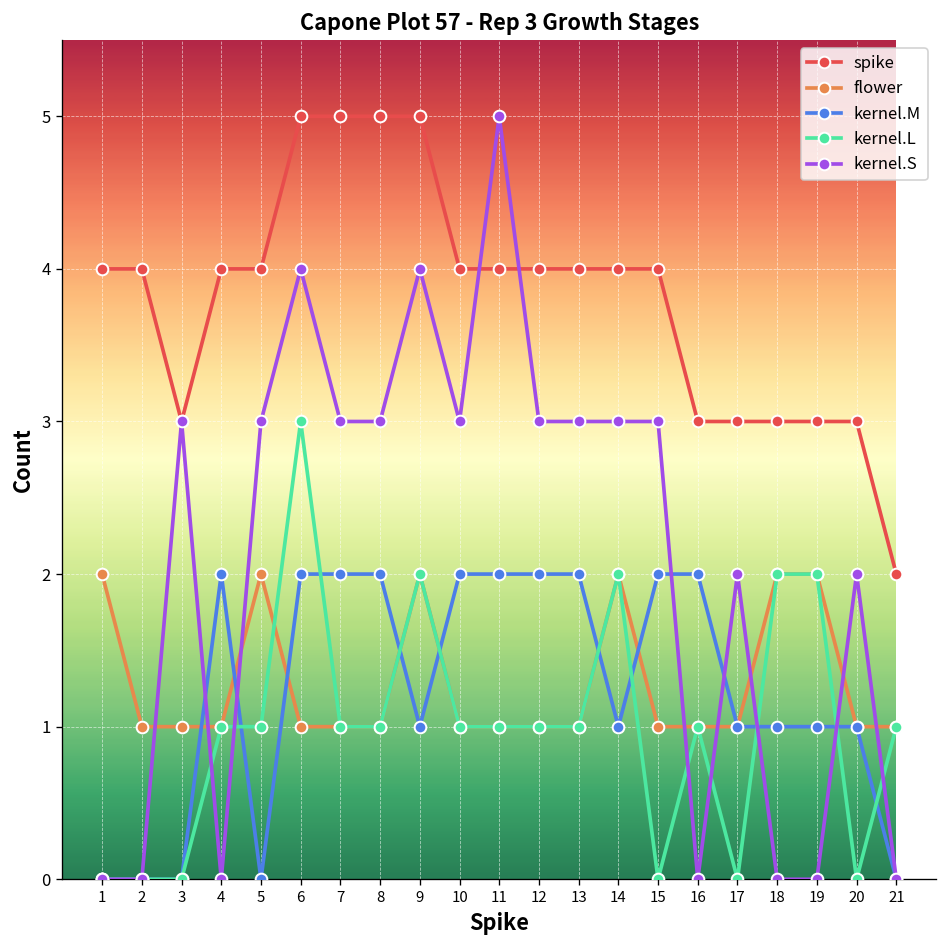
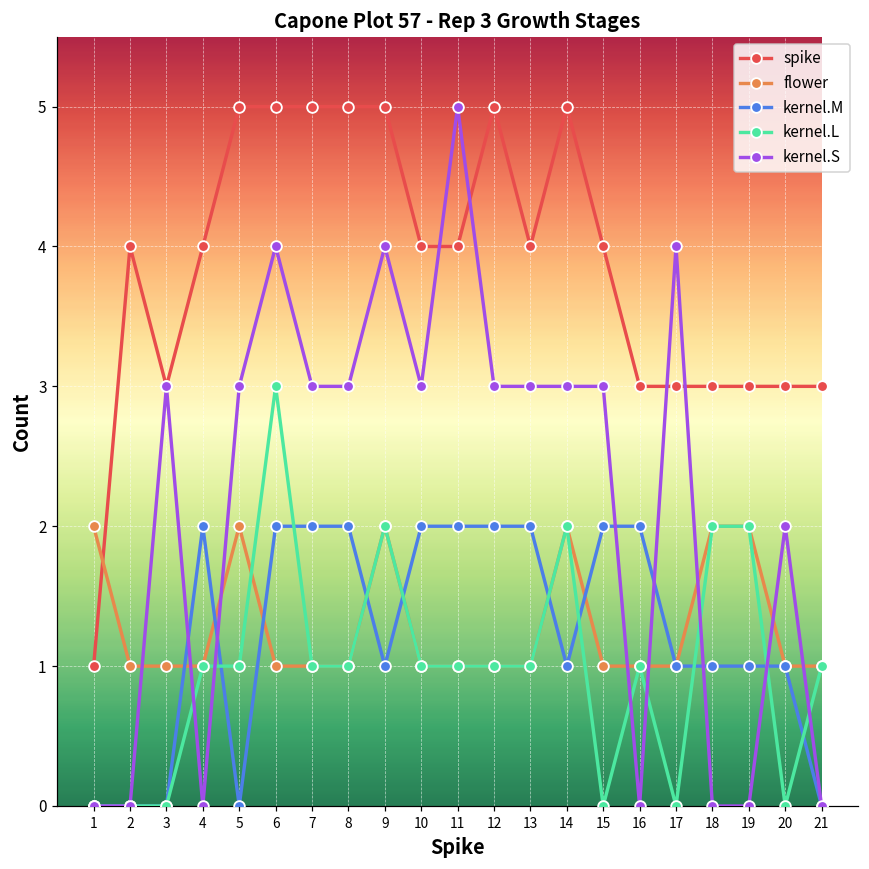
spike, 1: 4 -> 1
spike, 5: 4 -> 5
spike, 12: 4 -> 5
spike, 14: 4 -> 5
kernel.S, 17: 2 -> 4
spike, 21: 2 -> 3
